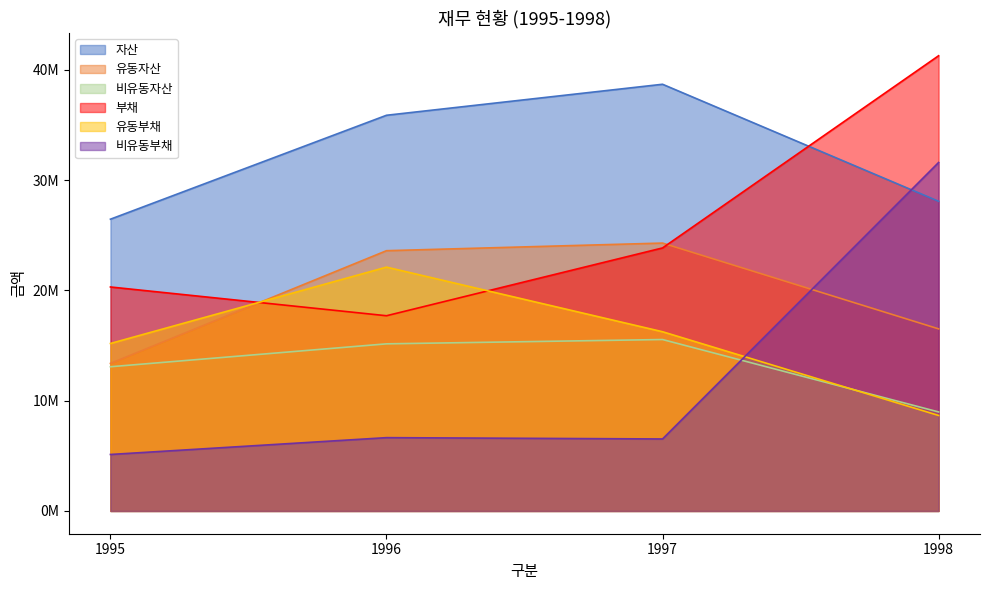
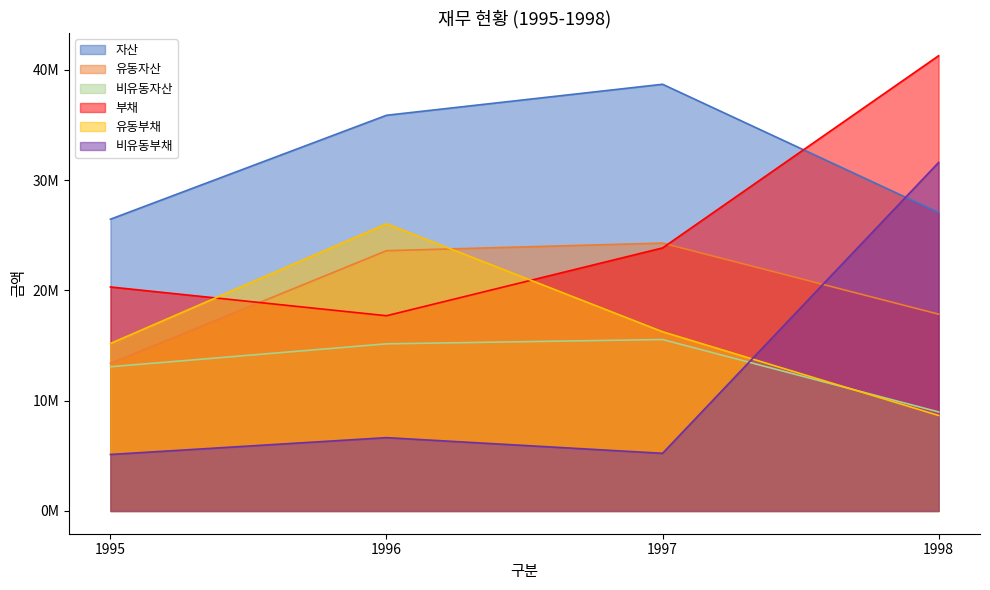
유동부채, 1996: 22100000 -> 26000000
비유동부채, 1997: 6500000 -> 5200000
자산, 1998: 28100000 -> 27100000
유동자산, 1998: 16500000 -> 17800000
